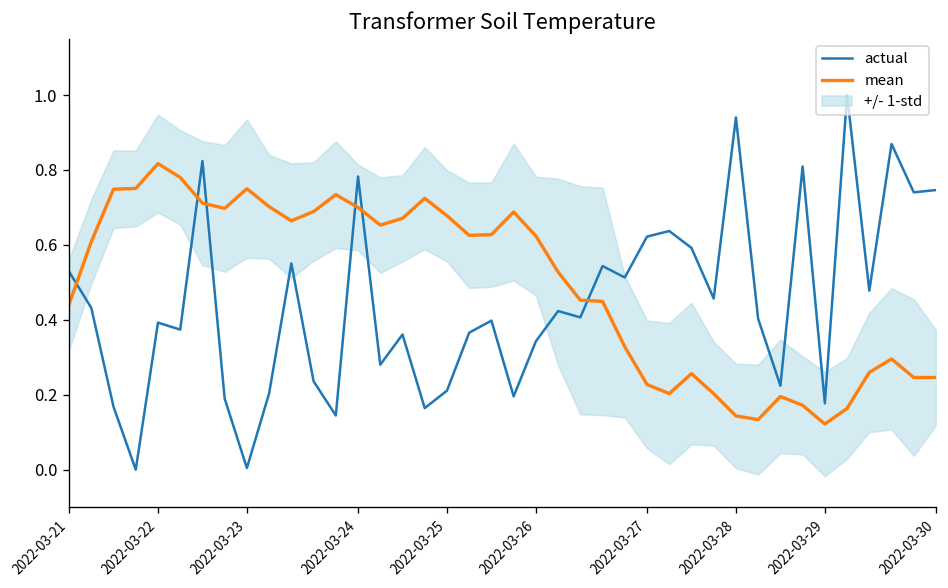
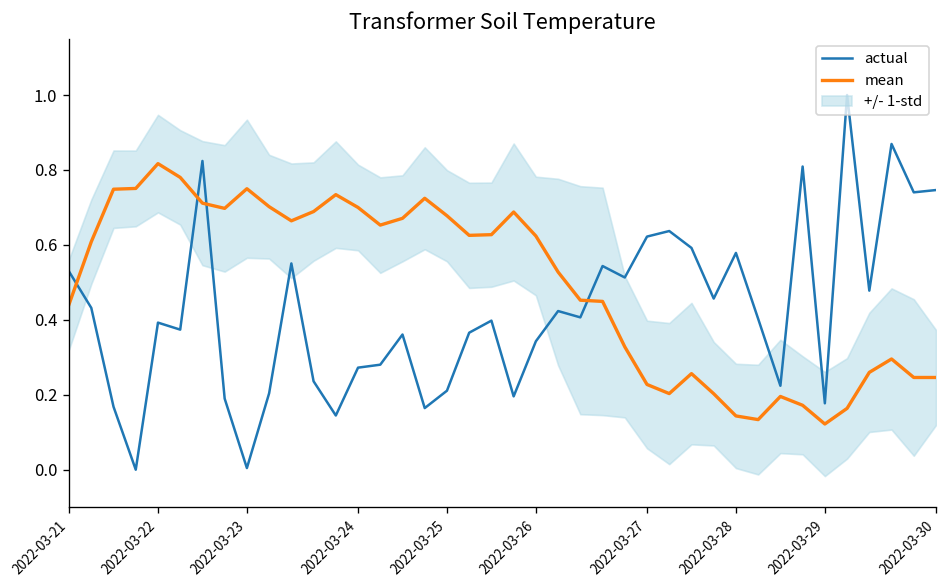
actual, 2022-03-24: 0.78 -> 0.27
actual, 2022-03-28: 0.94 -> 0.58
